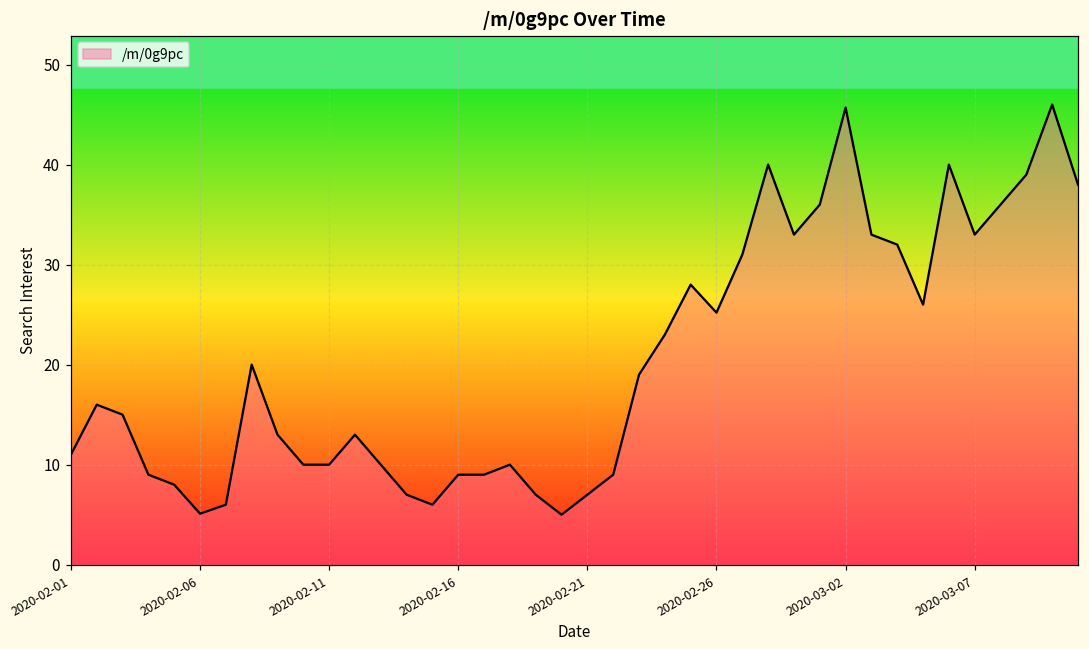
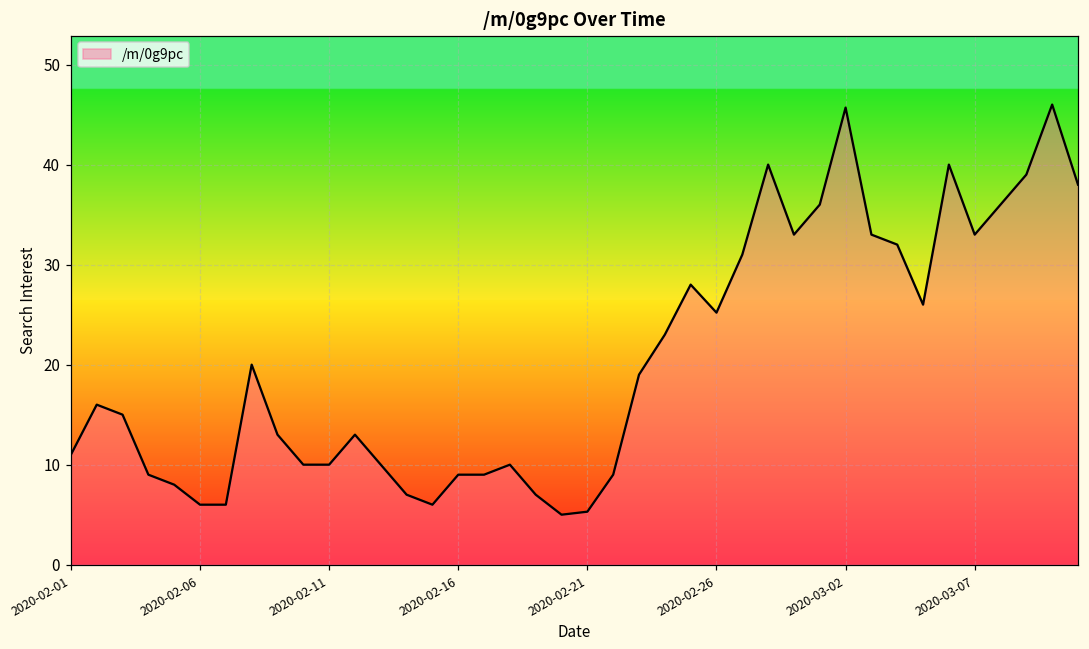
2020-02-06: 5 -> 6
2020-02-21: 7 -> 5
